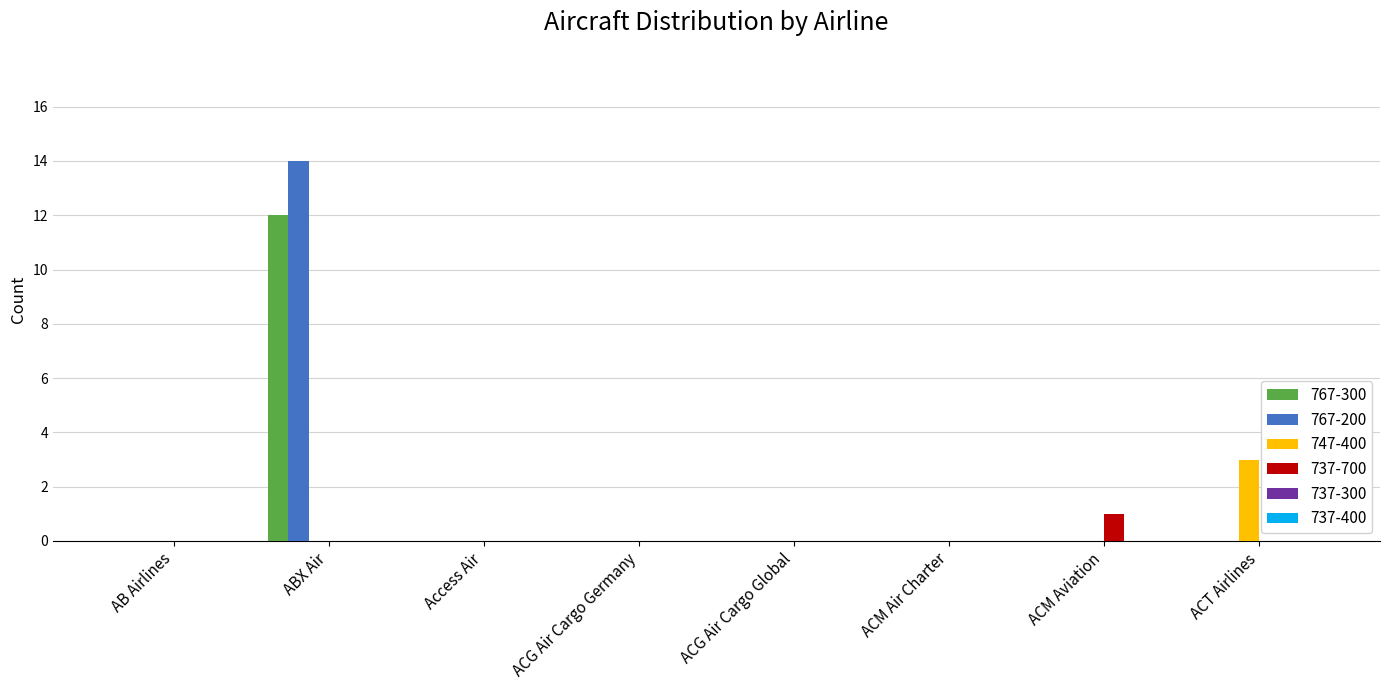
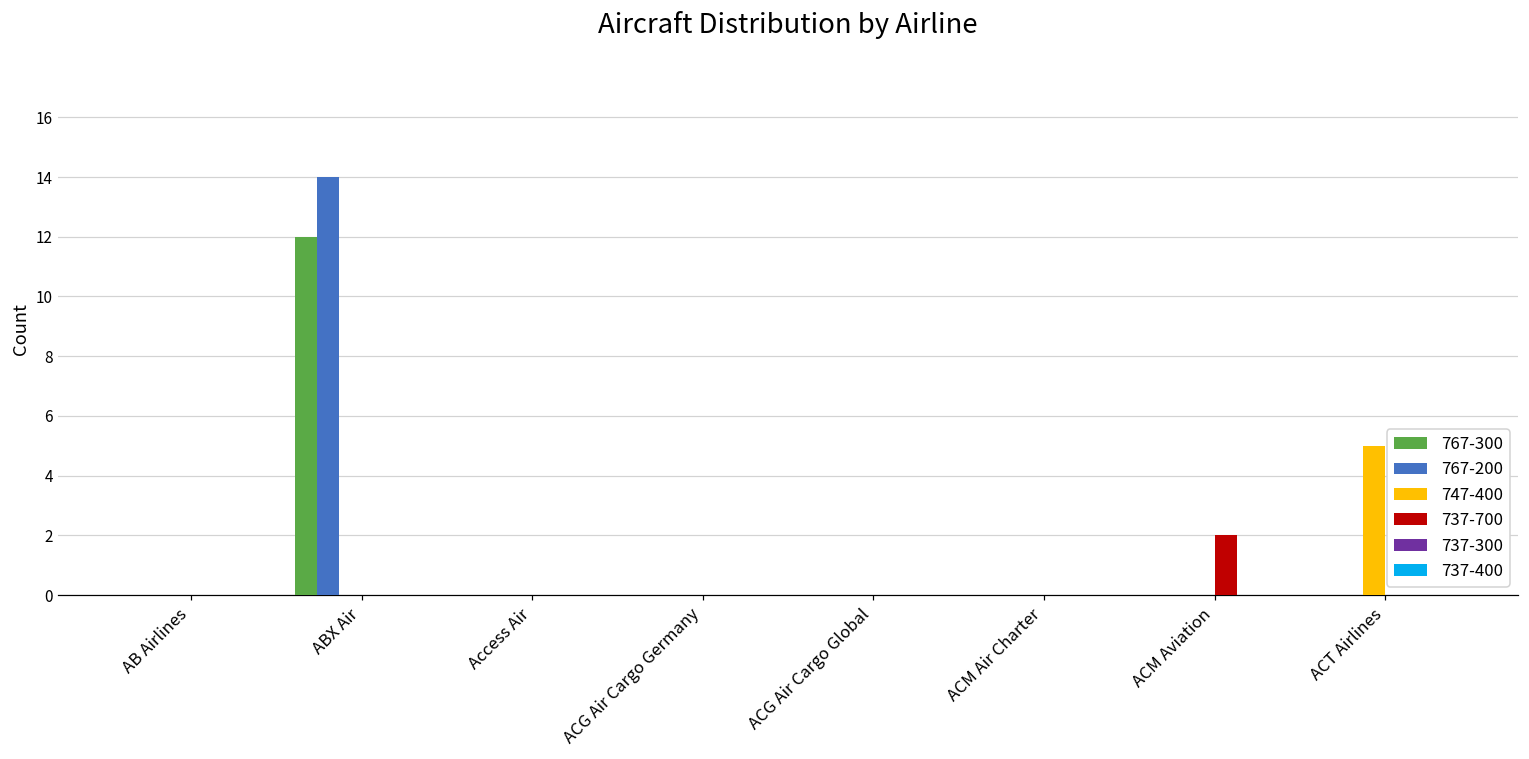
737-700, ACM Aviation: 1 -> 2
747-400, ACT Airlines: 3 -> 5
